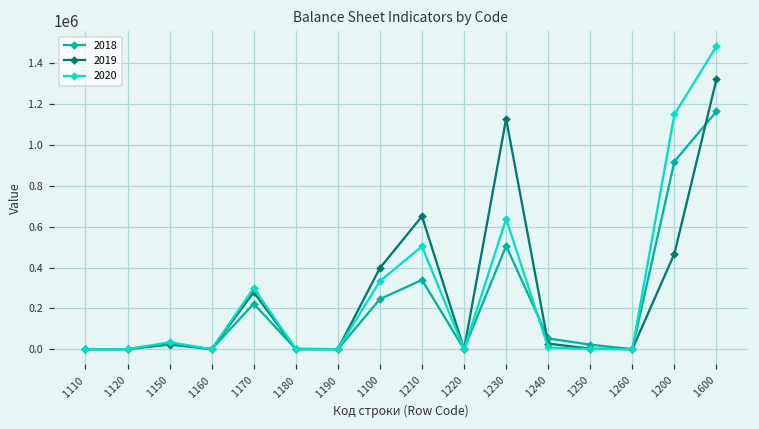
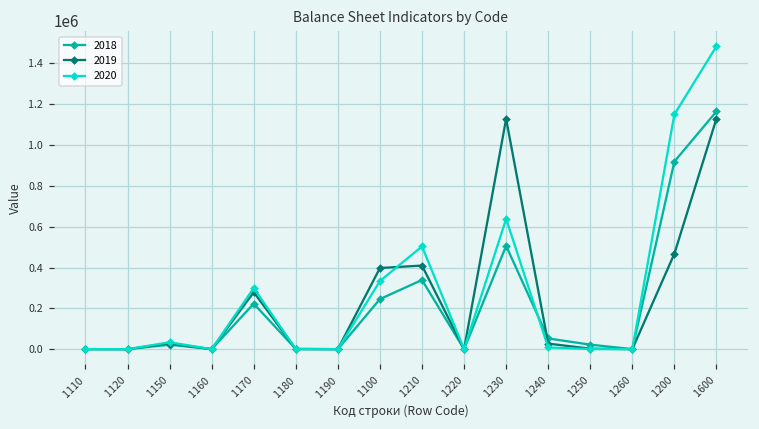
2019, 1210: 650000 -> 410000
2019, 1600: 1320000 -> 1130000
